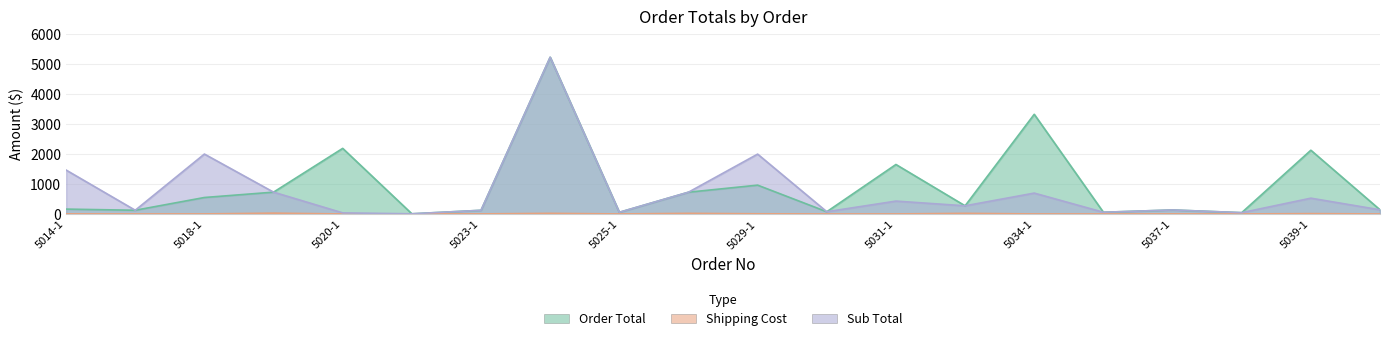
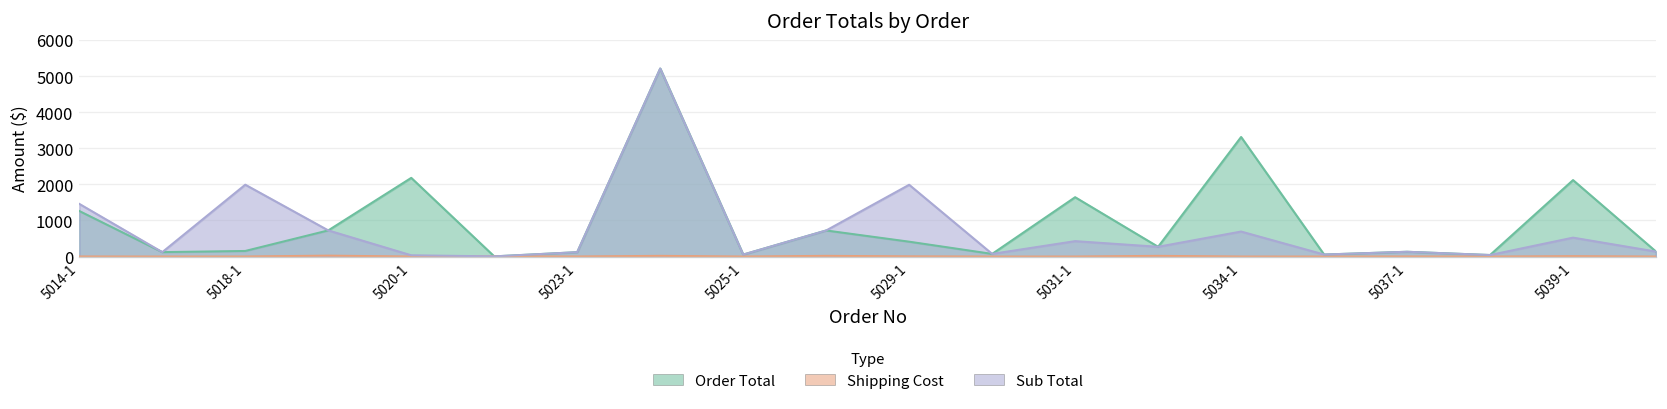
Order Total, 5014-1: 200 -> 1300
Order Total, 5018-1: 500 -> 200
Order Total, 5029-1: 1000 -> 400
